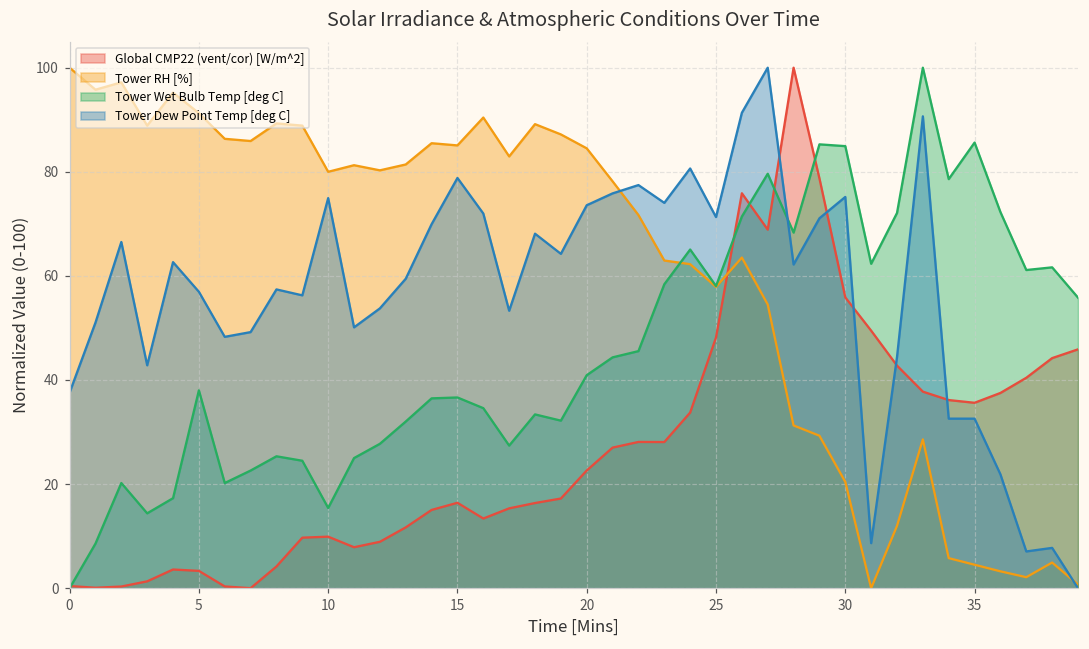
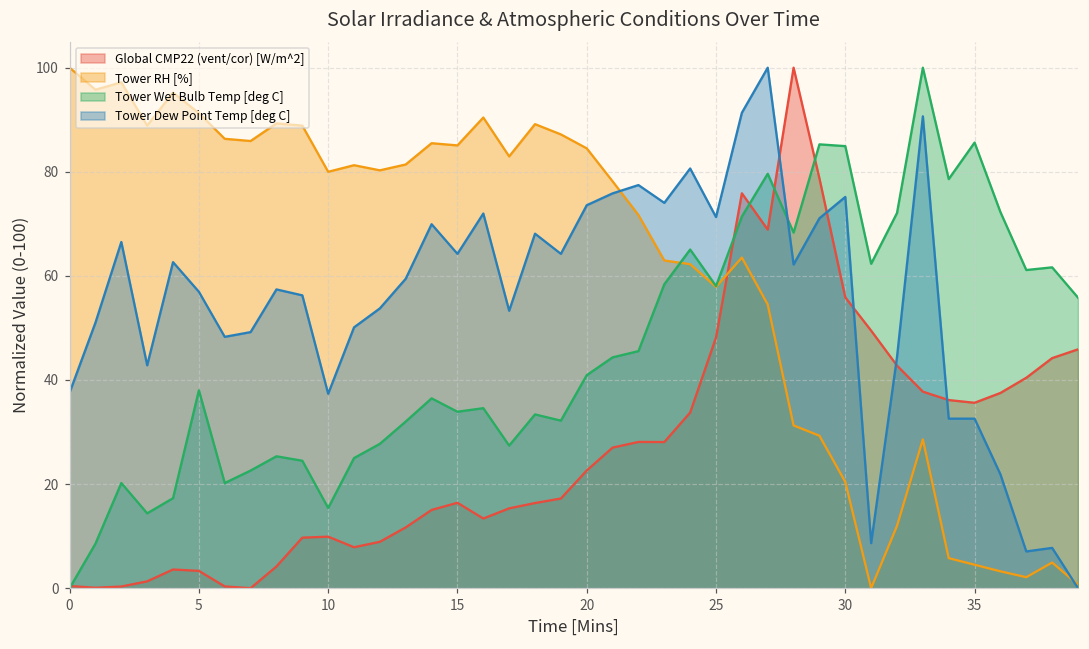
Tower Dew Point Temp [deg C], 10: 75 -> 37
Tower Wet Bulb Temp [deg C], 15: 37 -> 34
Tower Dew Point Temp [deg C], 15: 79 -> 64
